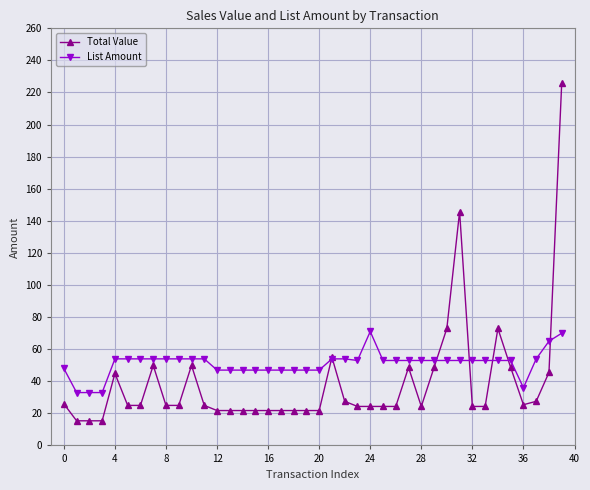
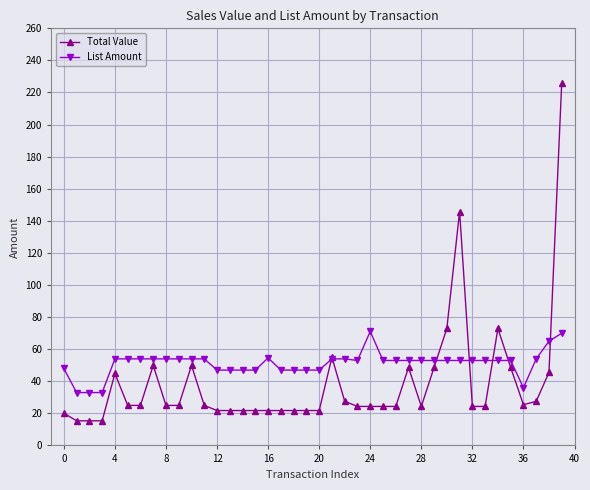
Total Value, 0: 26 -> 20
List Amount, 16: 47 -> 55
